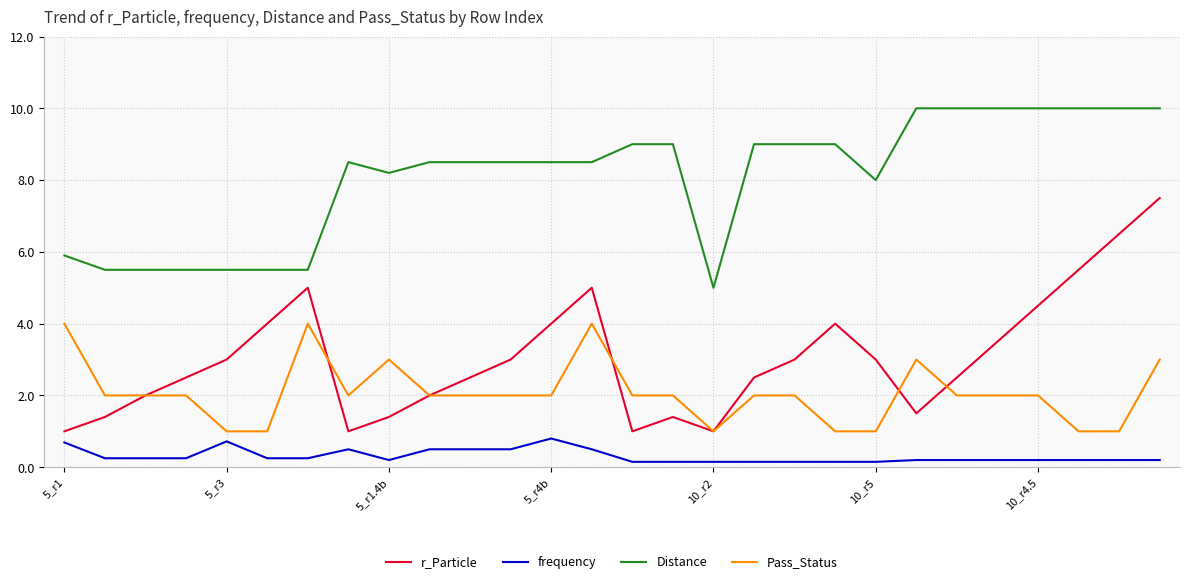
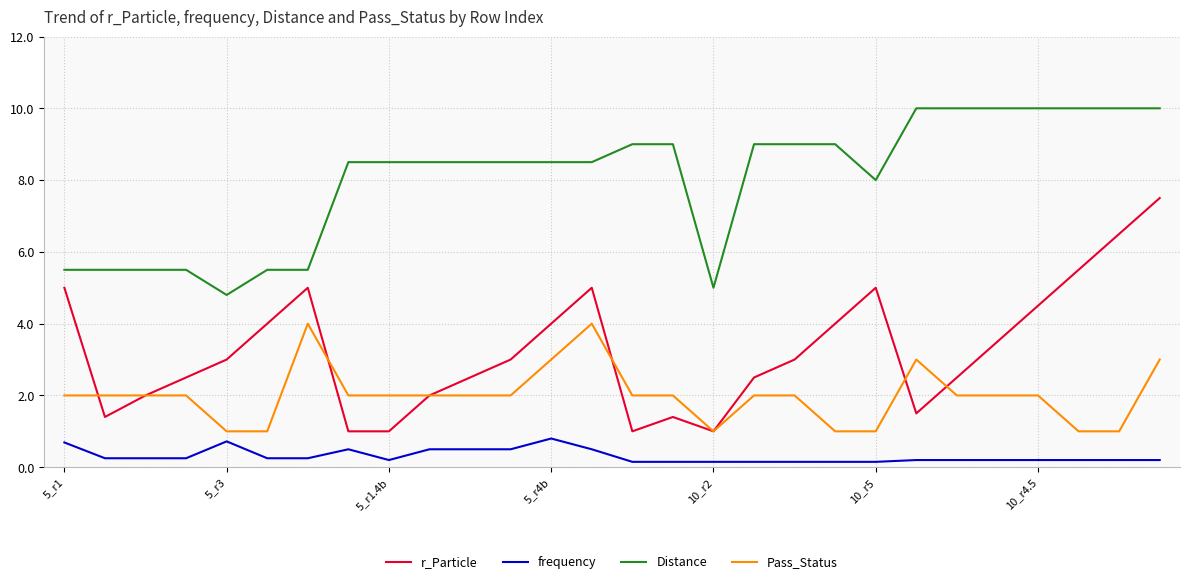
r_Particle, 5_r1: 1 -> 5
Distance, 5_r1: 5.9 -> 5.5
Pass_Status, 5_r1: 4 -> 2
Distance, 5_r3: 5.5 -> 4.8
r_Particle, 5_r1.4b: 1.4 -> 1.0
Distance, 5_r1.4b: 8.2 -> 8.5
Pass_Status, 5_r1.4b: 3 -> 2
Pass_Status, 5_r4b: 2 -> 3
r_Particle, 10_r5: 3 -> 5
